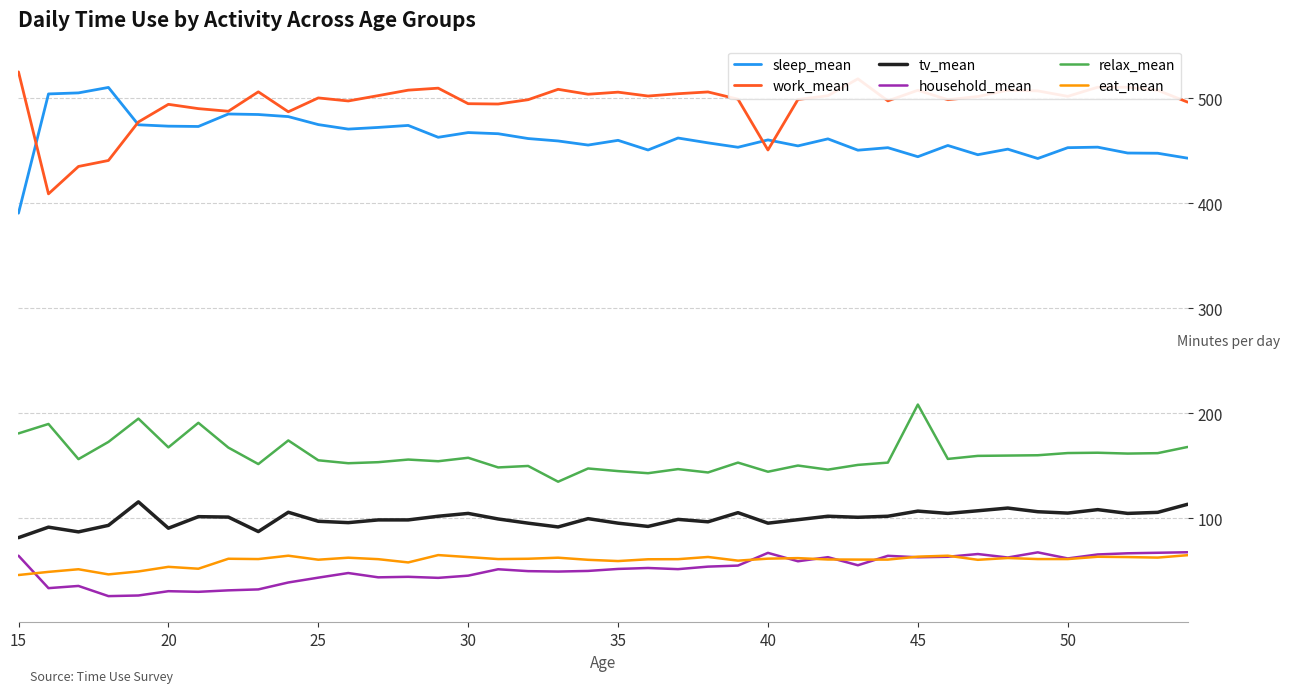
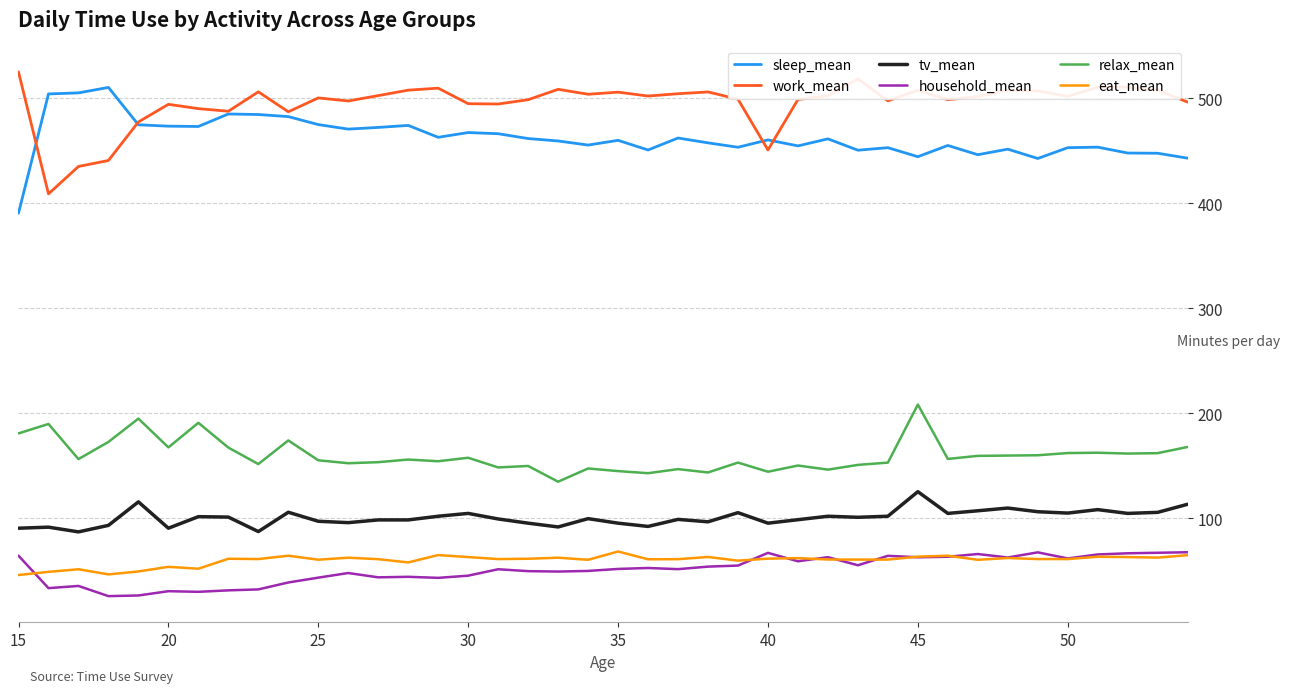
tv_mean, 15: 82 -> 91
eat_mean, 35: 59 -> 68
tv_mean, 45: 107 -> 125
